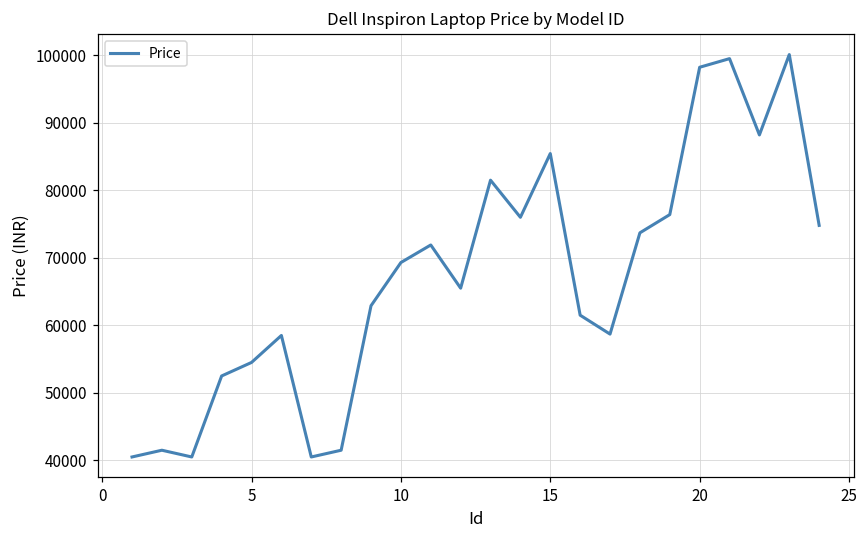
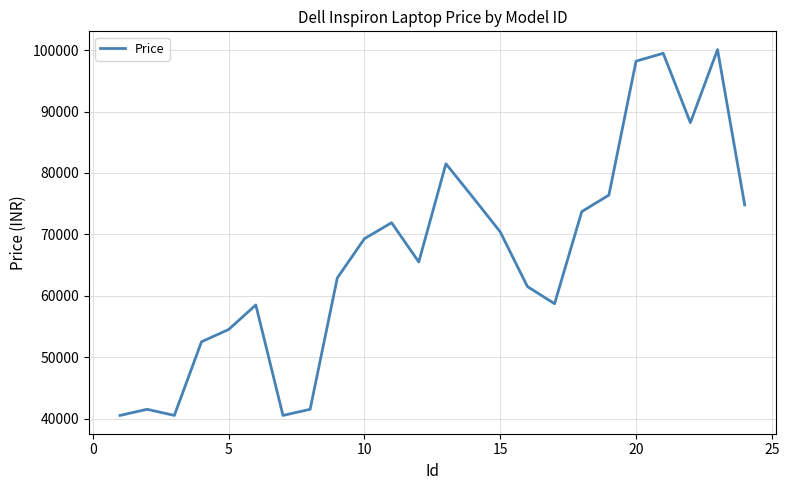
15: 85000 -> 70000
